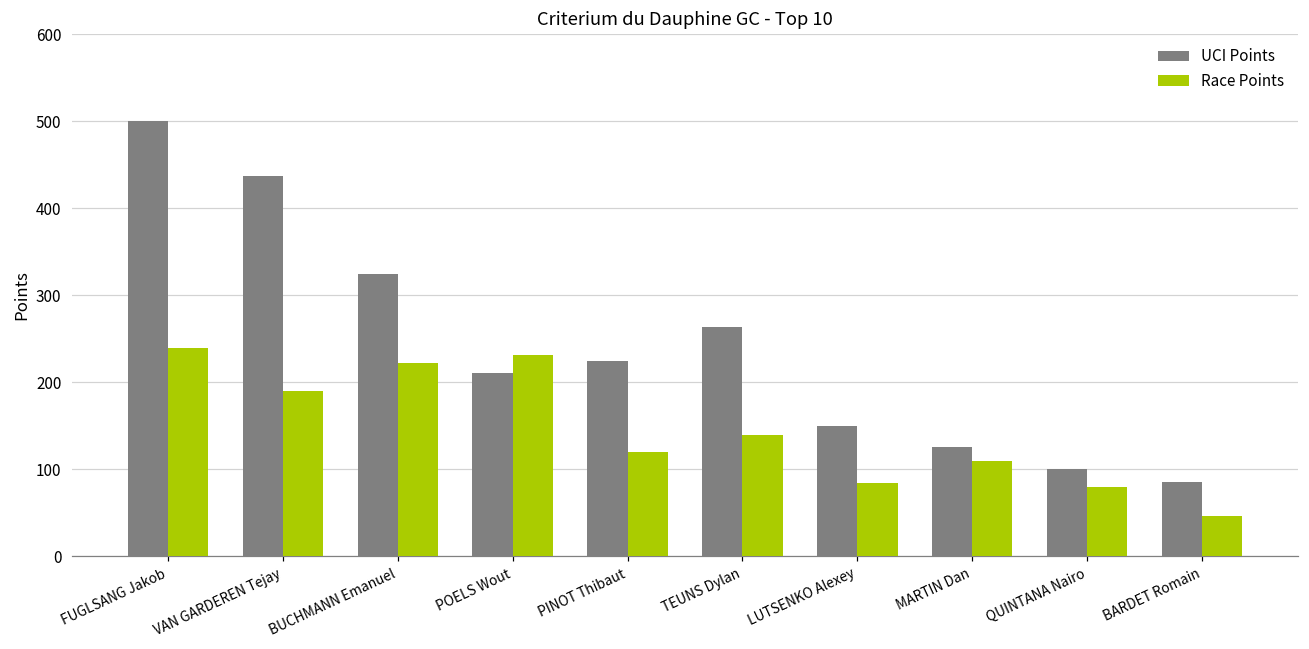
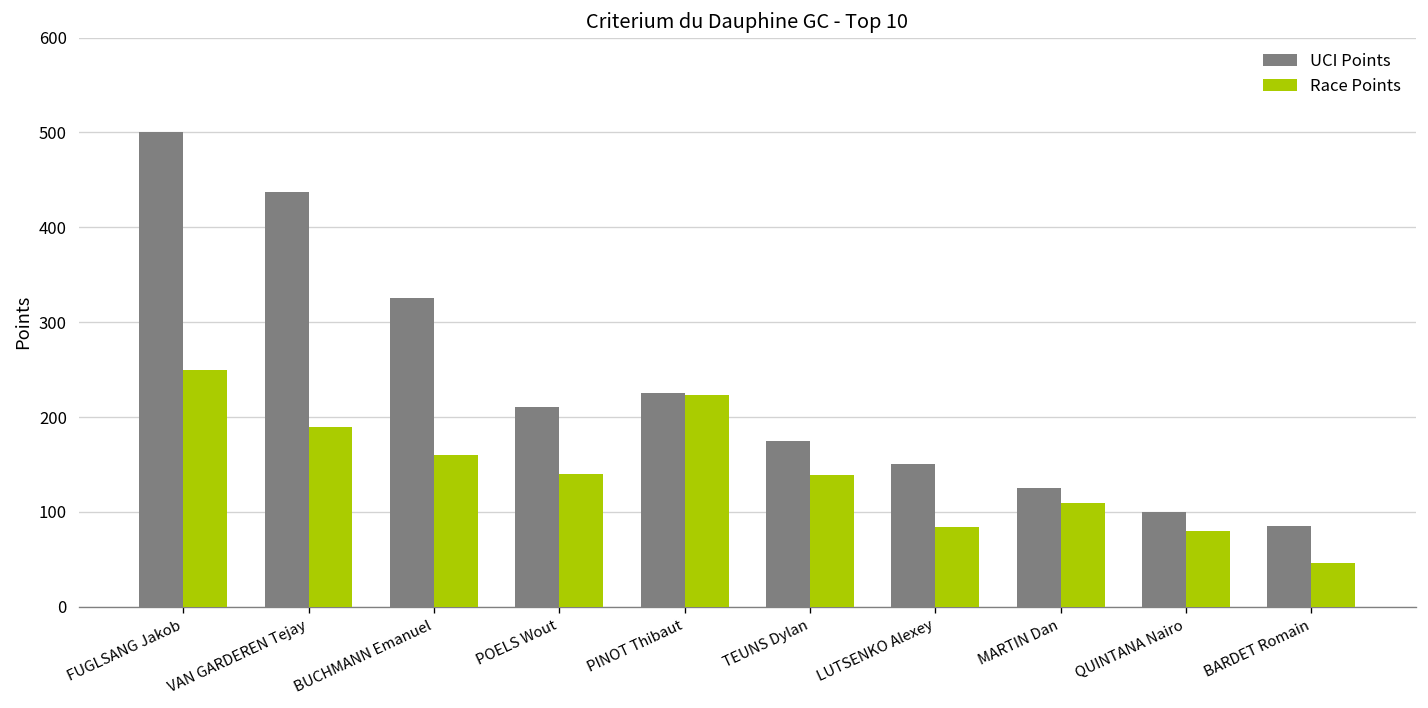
Race Points, FUGLSANG Jakob: 240 -> 250
Race Points, BUCHMANN Emanuel: 220 -> 160
Race Points, POELS Wout: 230 -> 140
Race Points, PINOT Thibaut: 120 -> 220
UCI Points, TEUNS Dylan: 260 -> 180
